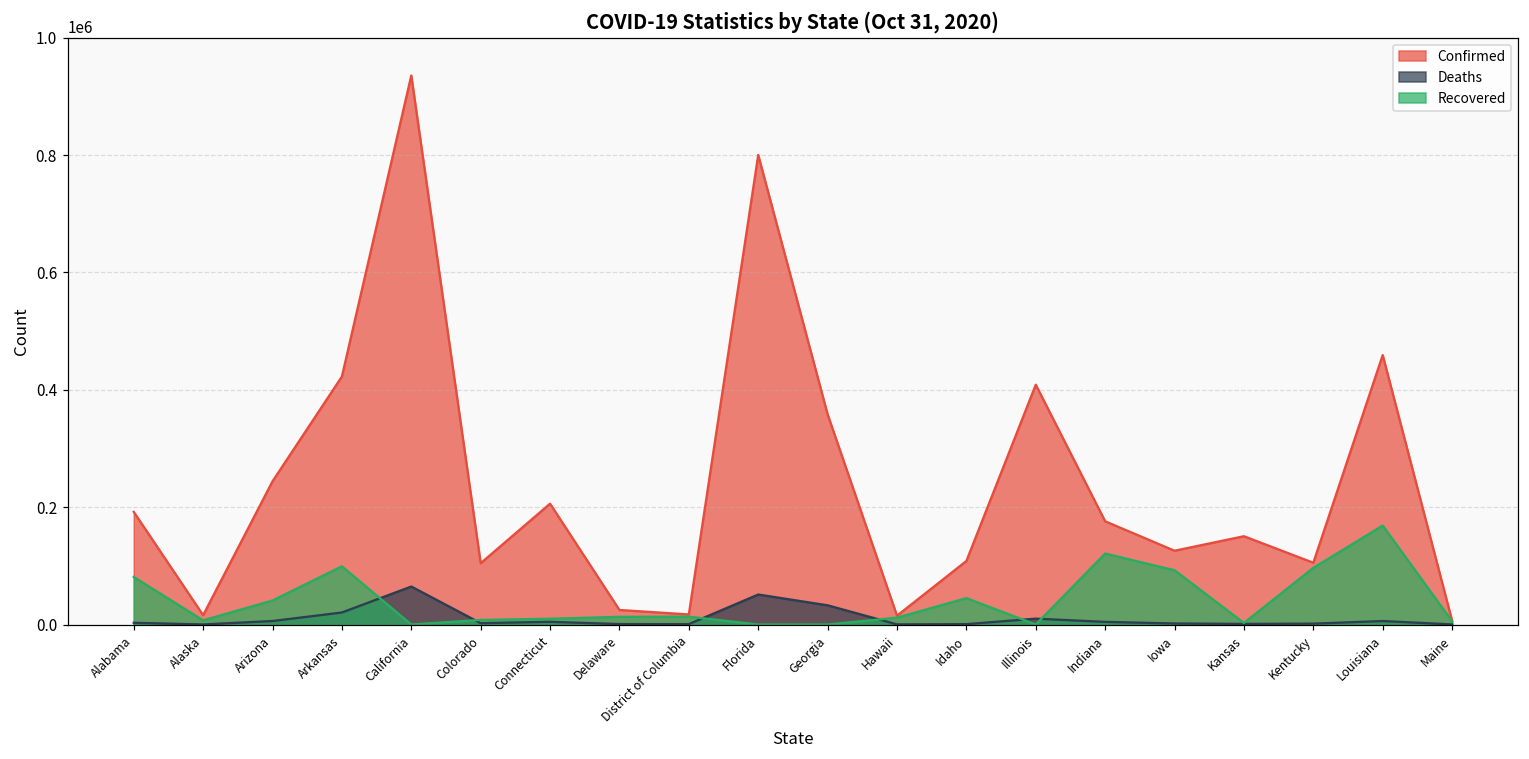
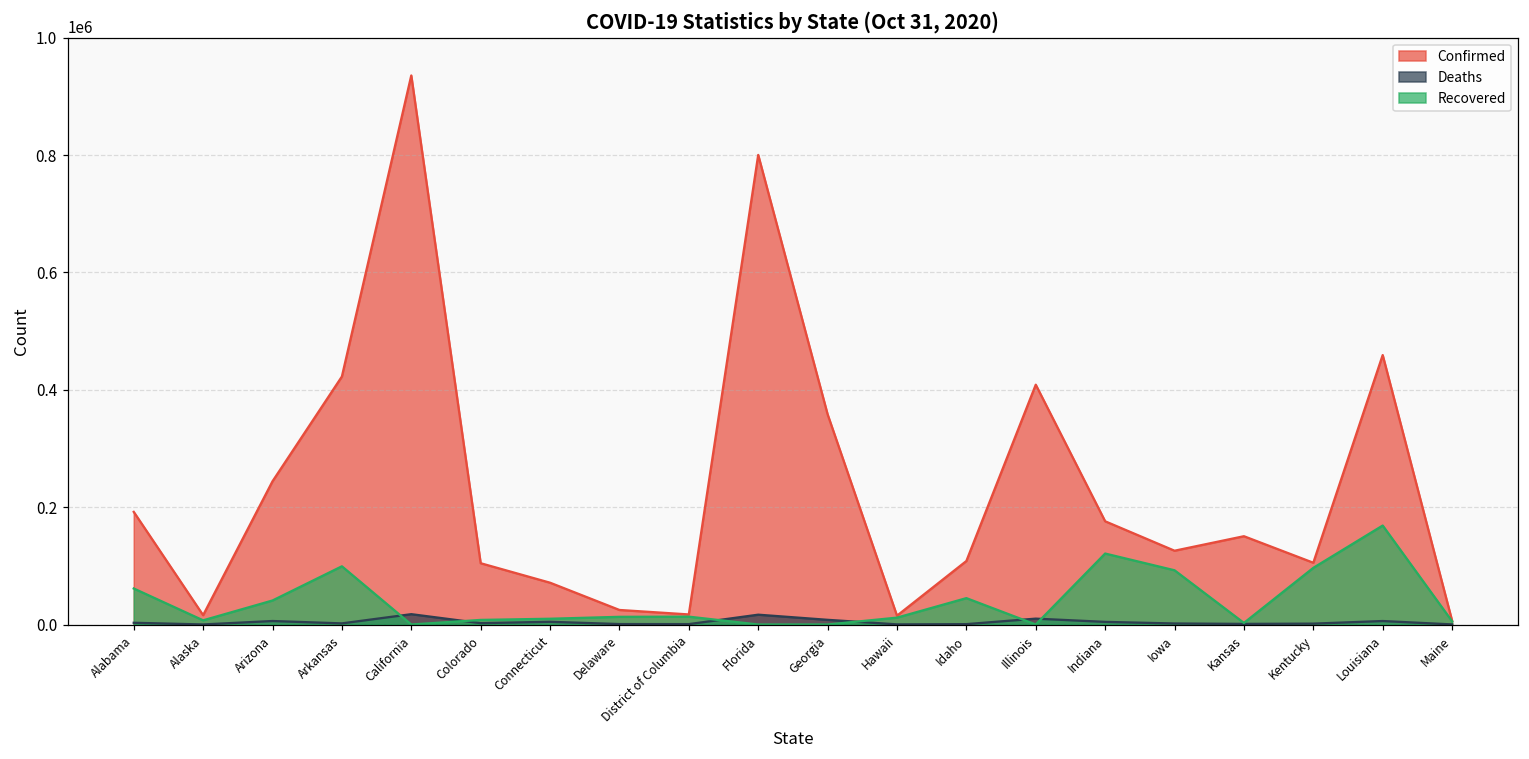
Recovered, Alabama: 80000 -> 60000
Deaths, Arkansas: 20000 -> 0
Deaths, California: 60000 -> 20000
Confirmed, Connecticut: 210000 -> 70000
Deaths, Florida: 50000 -> 20000
Deaths, Georgia: 30000 -> 10000
